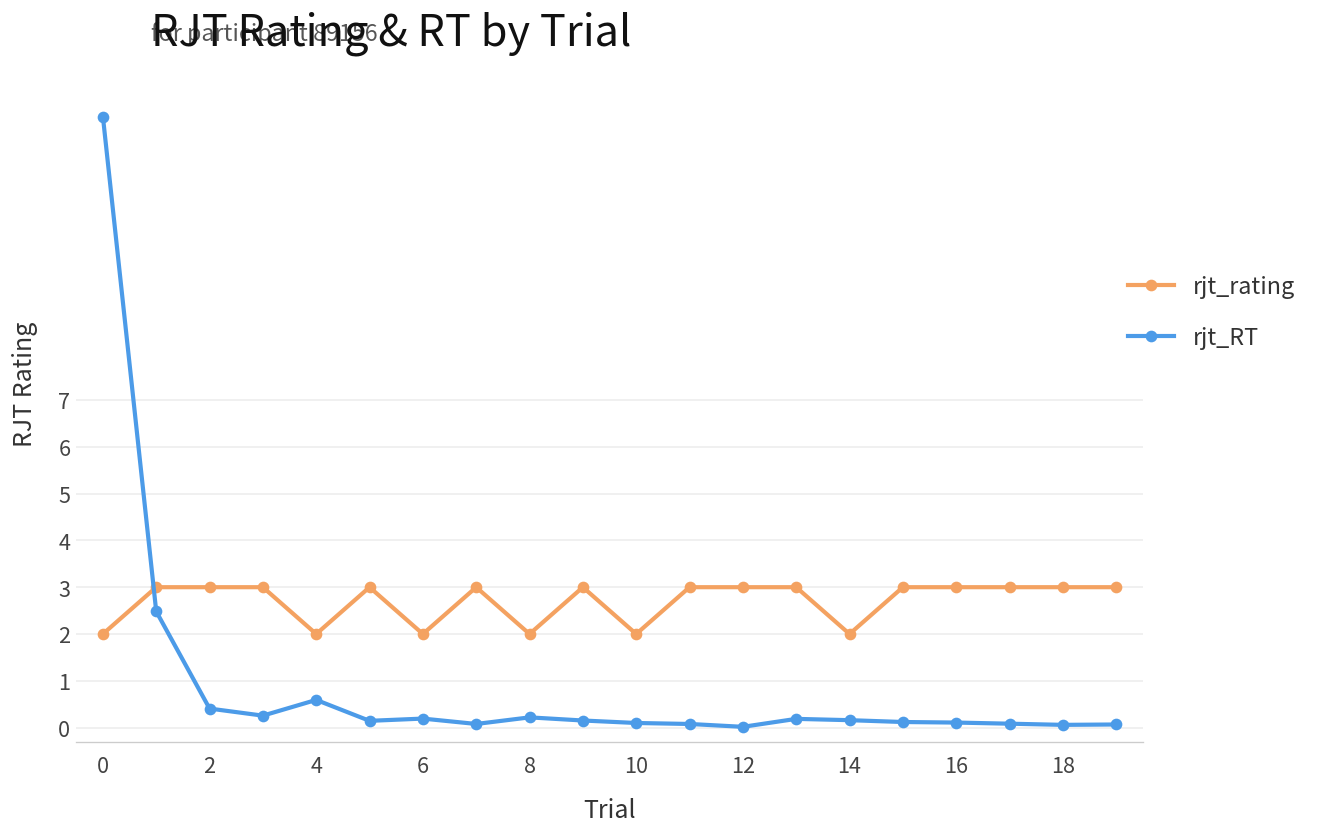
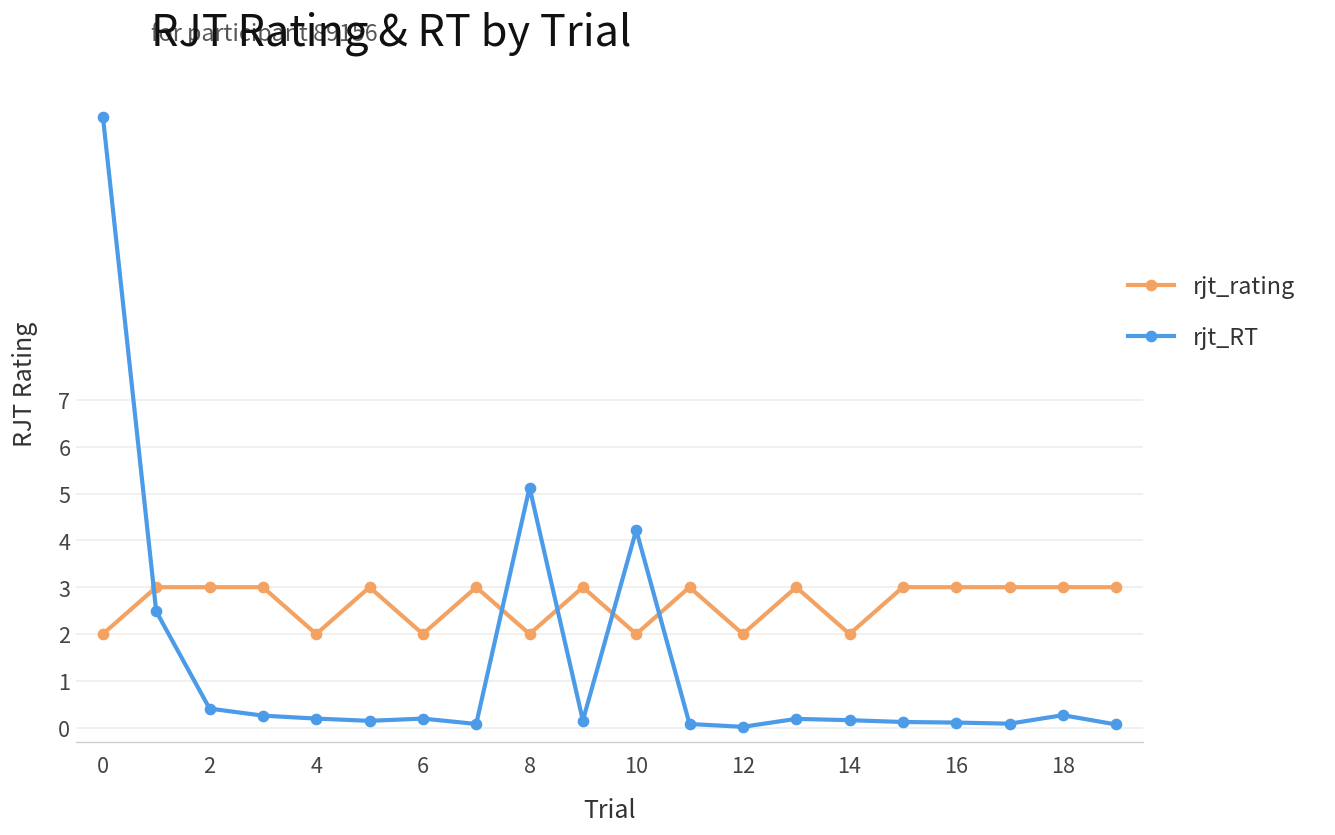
rjt_RT, 4: 0.6 -> 0.2
rjt_RT, 8: 0.2 -> 5.1
rjt_RT, 10: 0.1 -> 4.2
rjt_rating, 12: 3 -> 2
rjt_RT, 18: 0.1 -> 0.3
